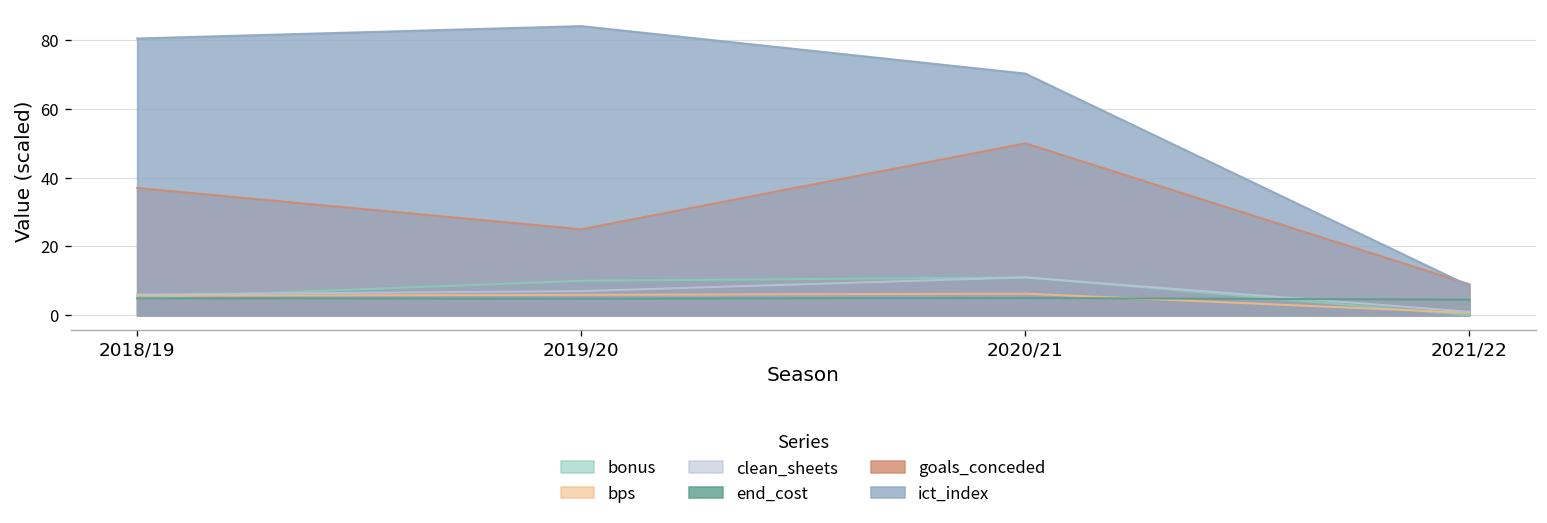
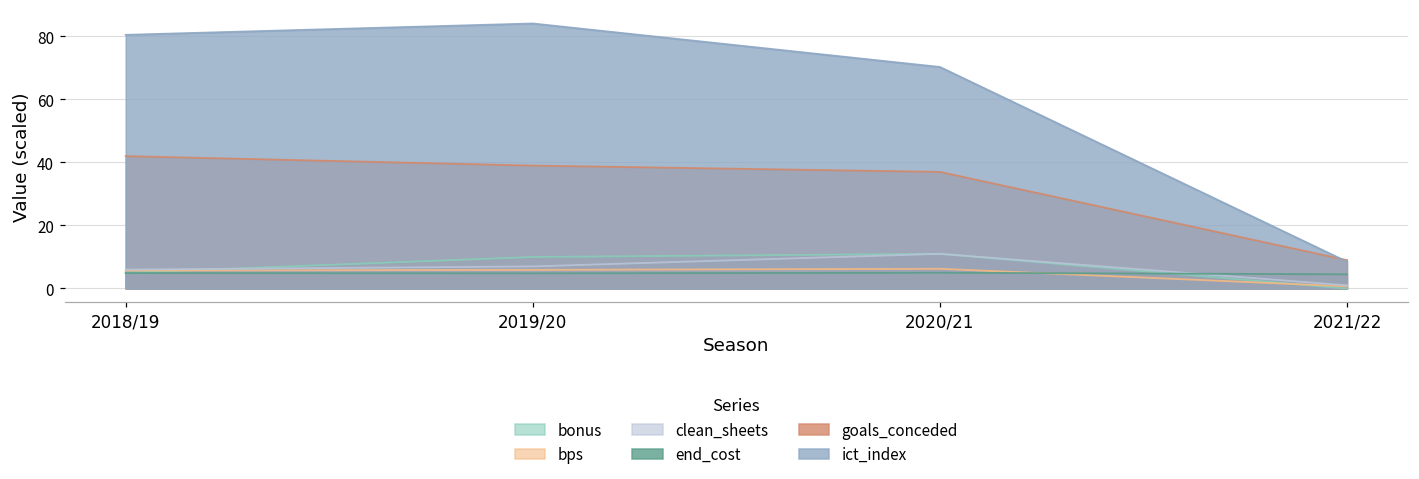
goals_conceded, 2018/19: 37 -> 42
goals_conceded, 2019/20: 25 -> 39
goals_conceded, 2020/21: 50 -> 37
